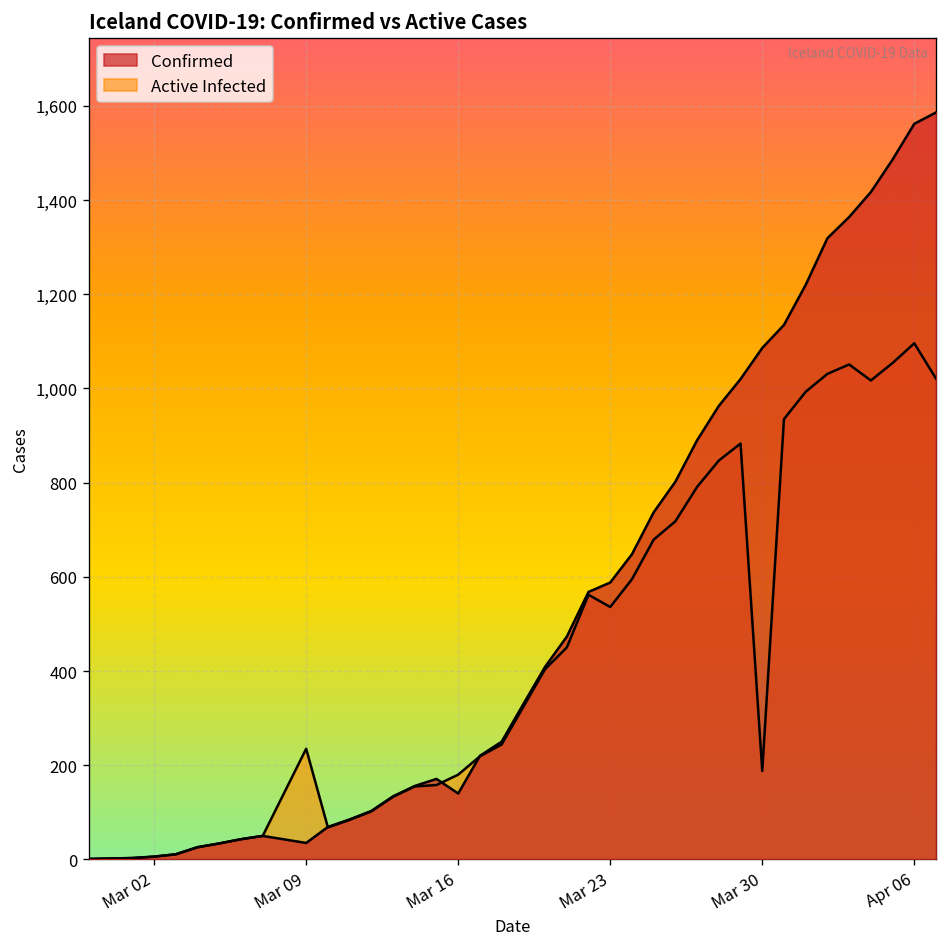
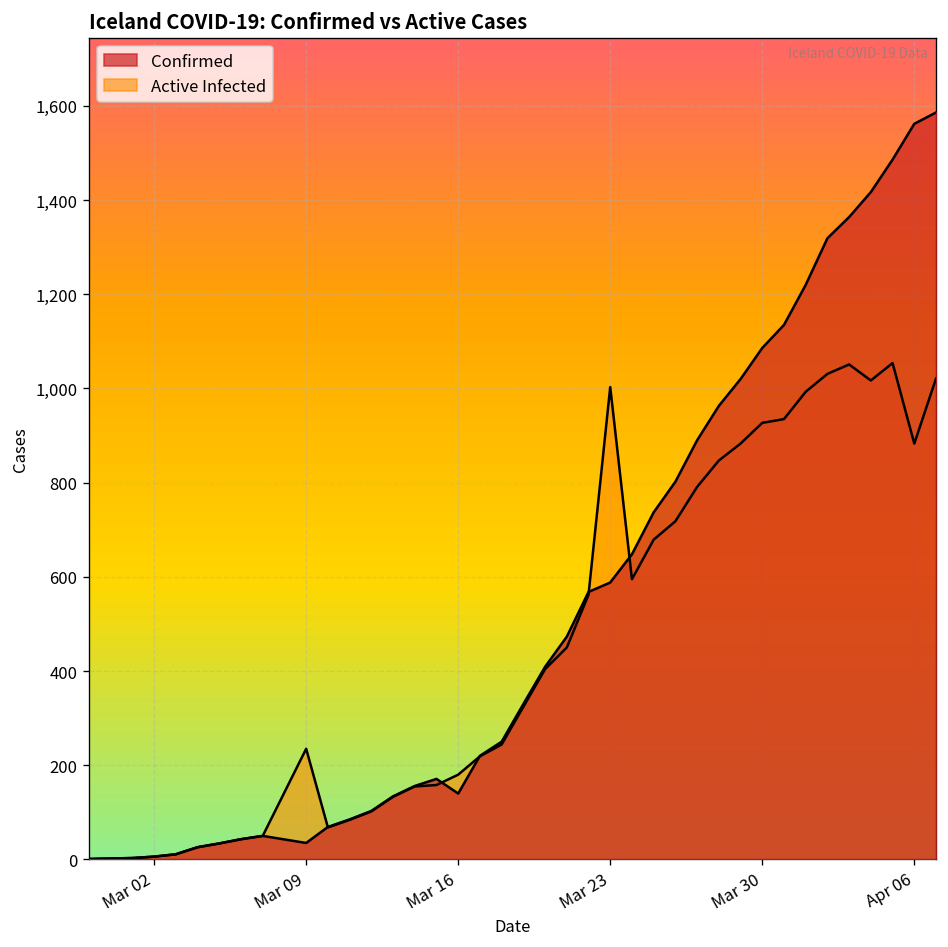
Active Infected, Mar 23: 540 -> 1,000
Active Infected, Mar 30: 190 -> 930
Active Infected, Apr 06: 1,100 -> 880
